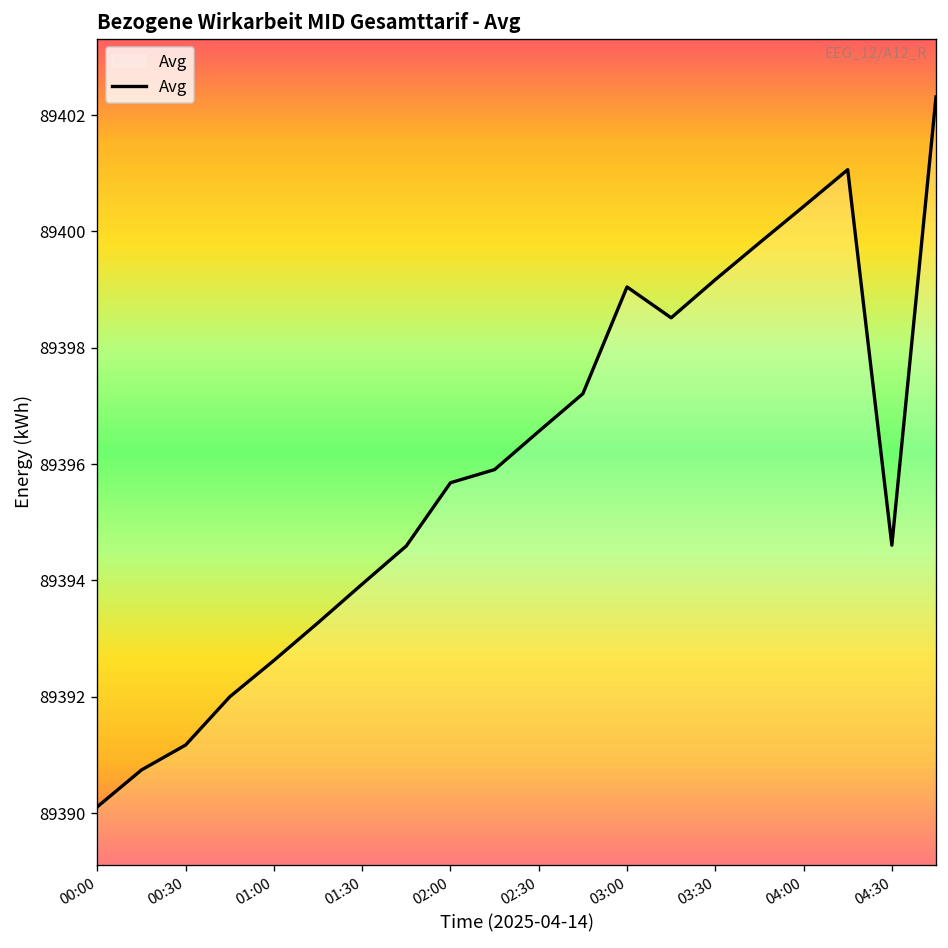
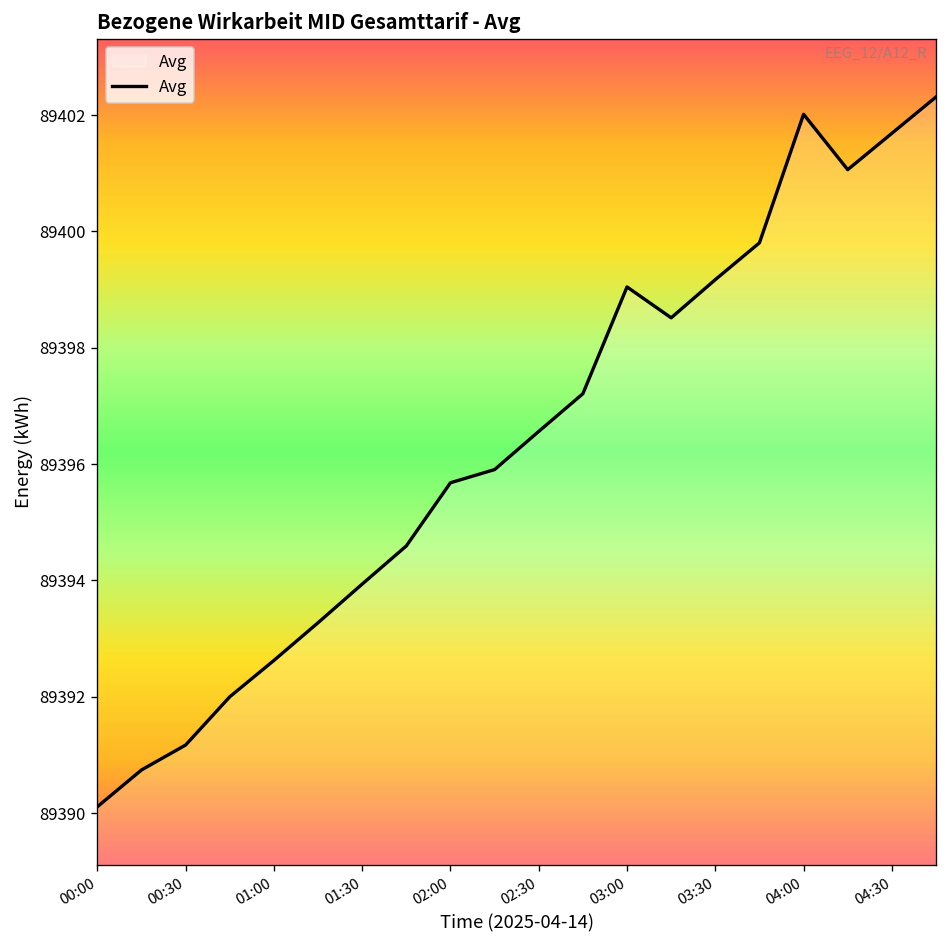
04:00: 89400.4 -> 89402.0
04:30: 89394.6 -> 89401.7
